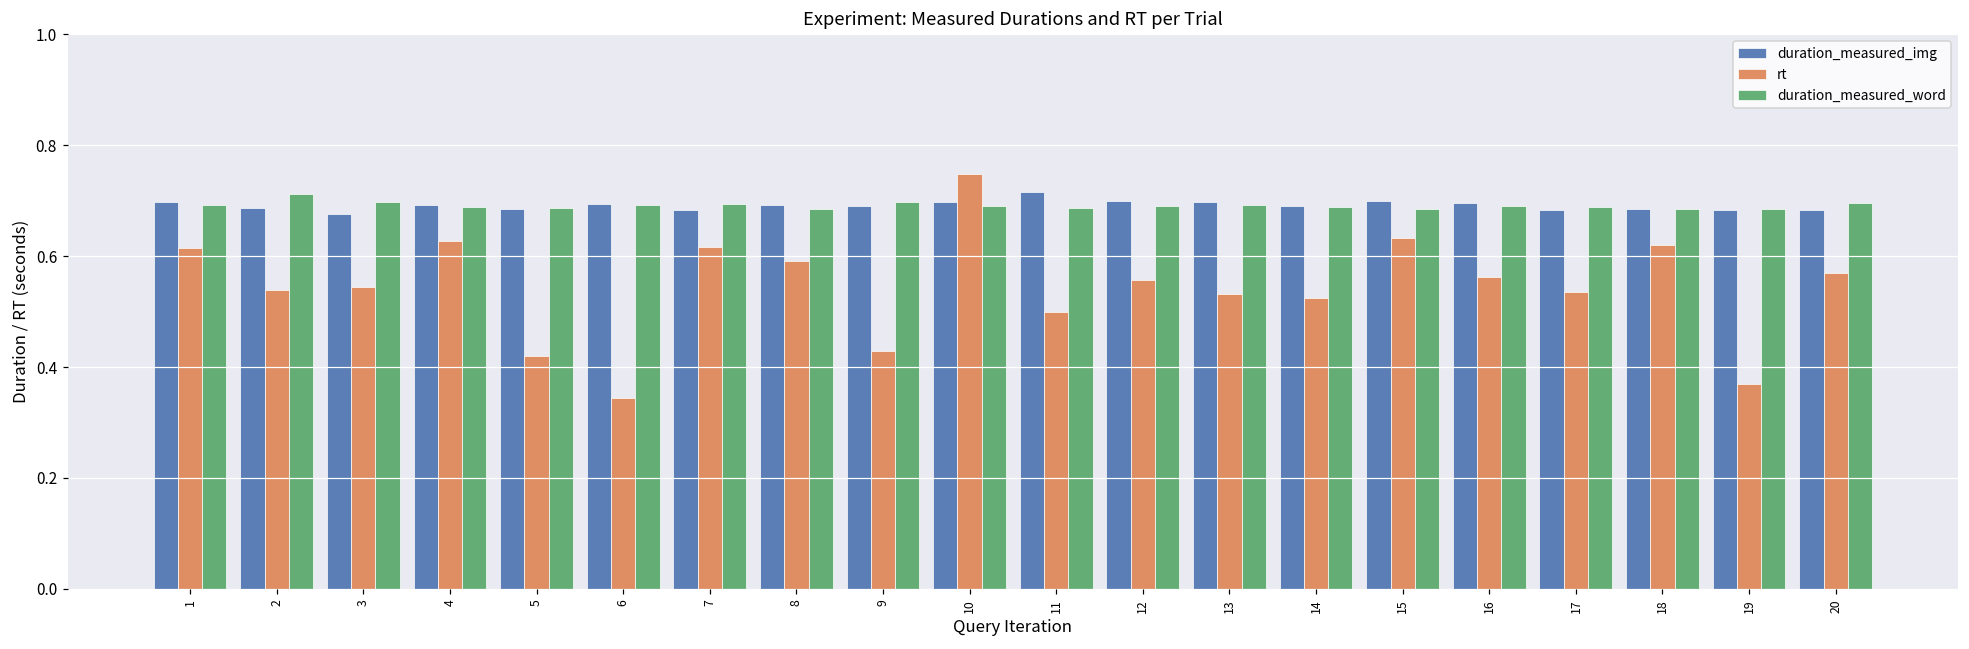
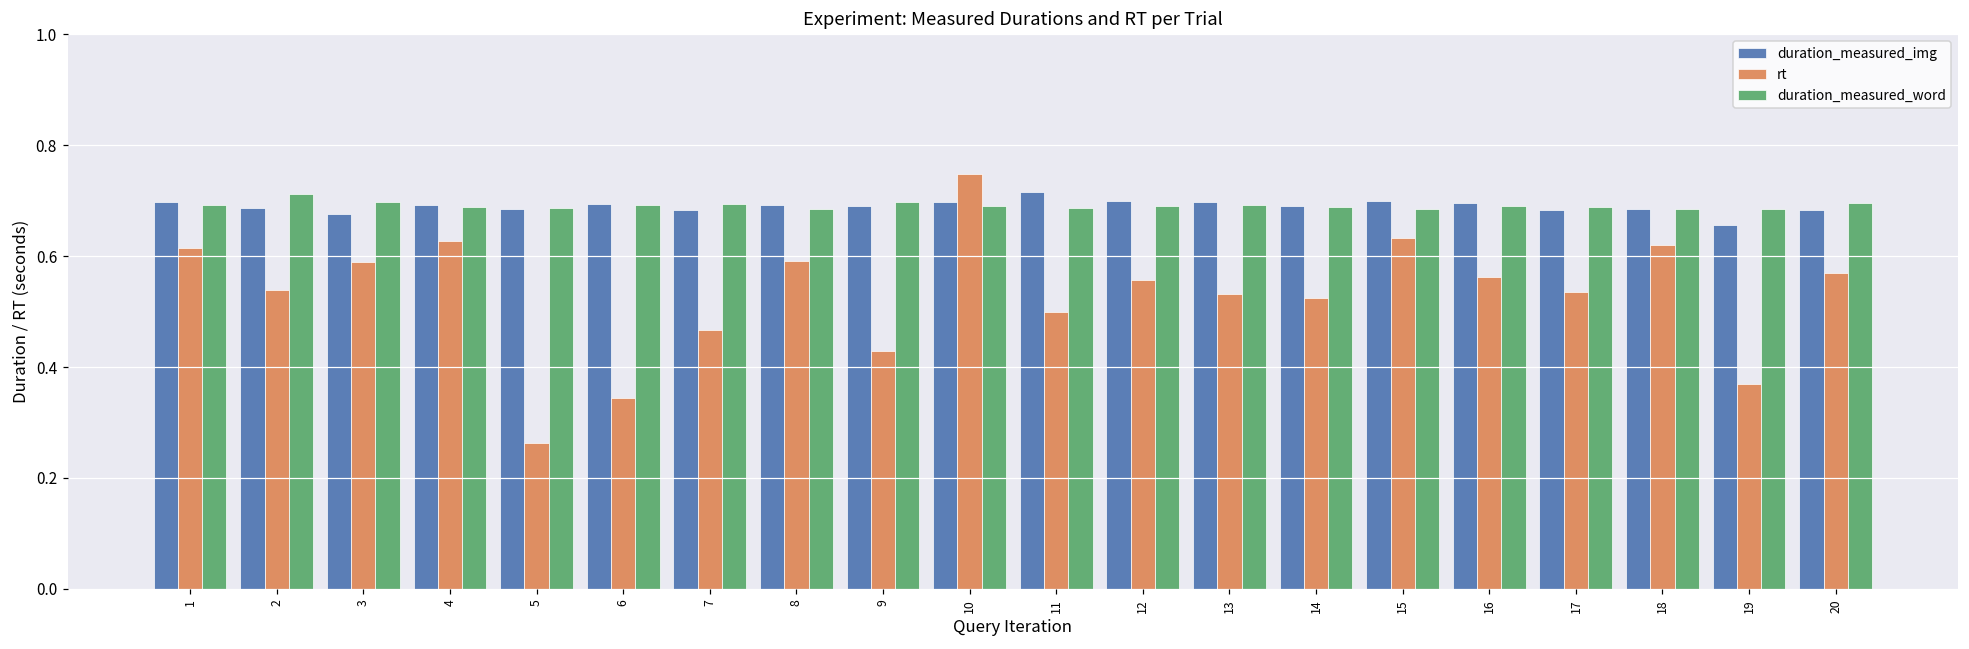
rt, 3: 0.54 -> 0.59
rt, 5: 0.42 -> 0.26
rt, 7: 0.62 -> 0.47
duration_measured_img, 19: 0.68 -> 0.66
